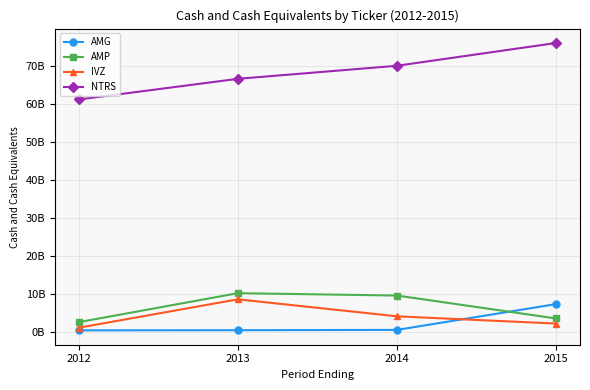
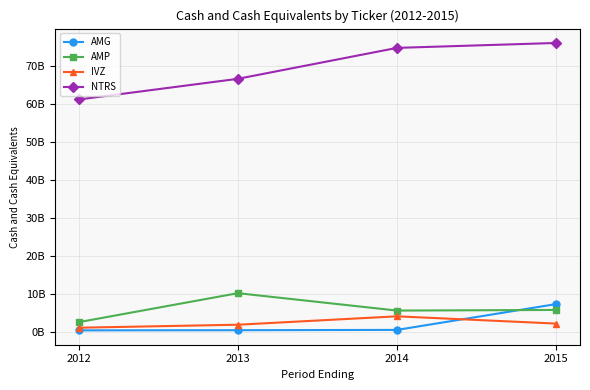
IVZ, 2013: 9000000000 -> 2000000000
AMP, 2014: 10000000000 -> 6000000000
NTRS, 2014: 70000000000 -> 75000000000
AMP, 2015: 4000000000 -> 6000000000
